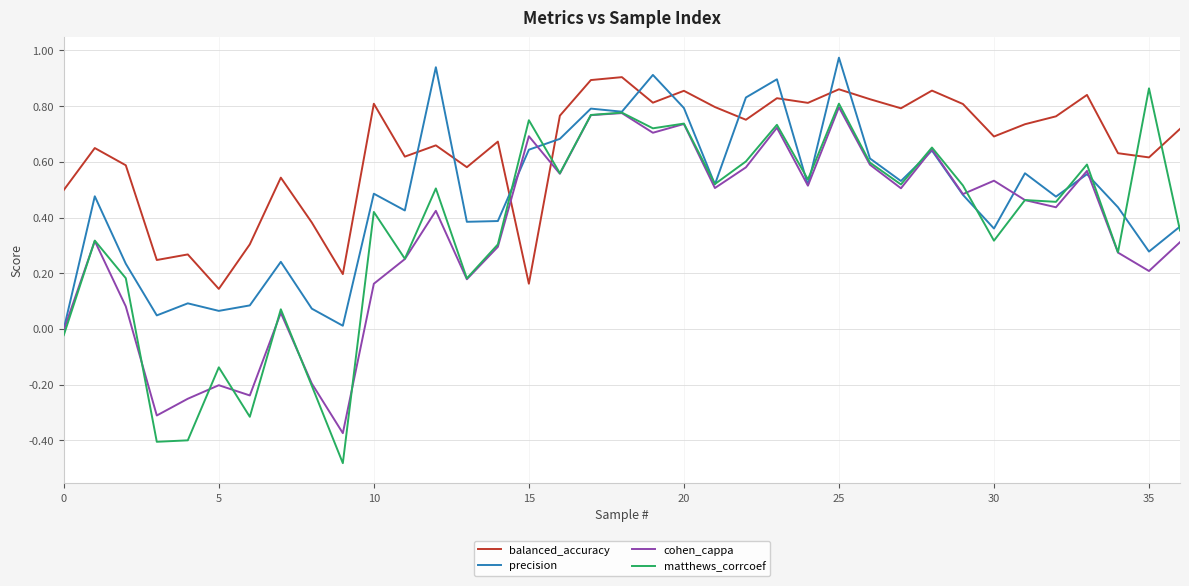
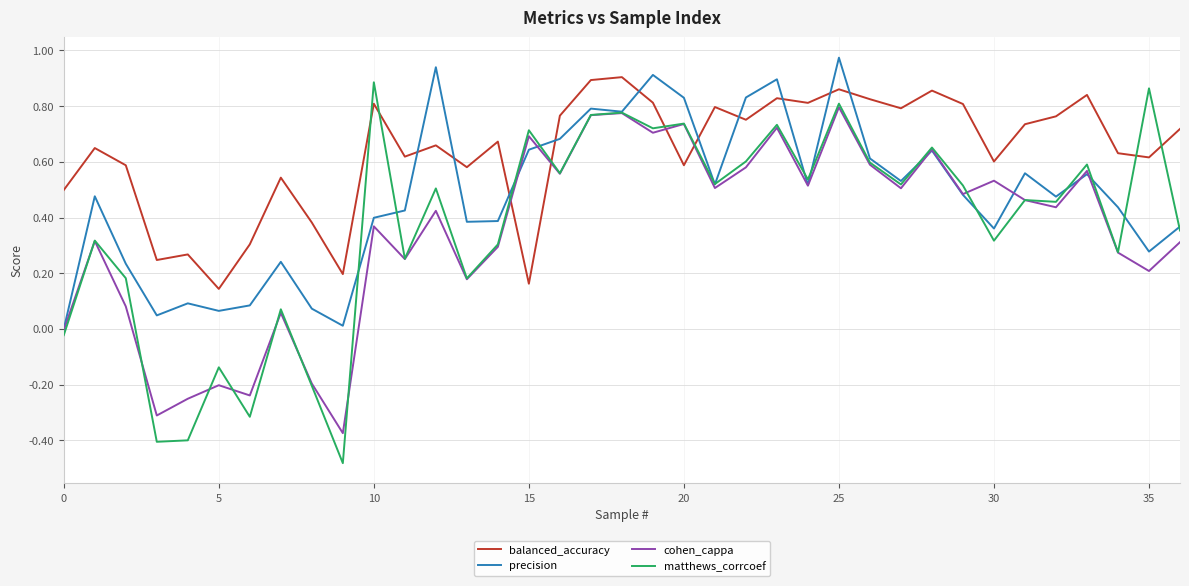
precision, 10: 0.49 -> 0.40
cohen_cappa, 10: 0.16 -> 0.37
matthews_corrcoef, 10: 0.42 -> 0.89
matthews_corrcoef, 15: 0.75 -> 0.71
balanced_accuracy, 20: 0.85 -> 0.59
precision, 20: 0.79 -> 0.83
balanced_accuracy, 30: 0.69 -> 0.60
